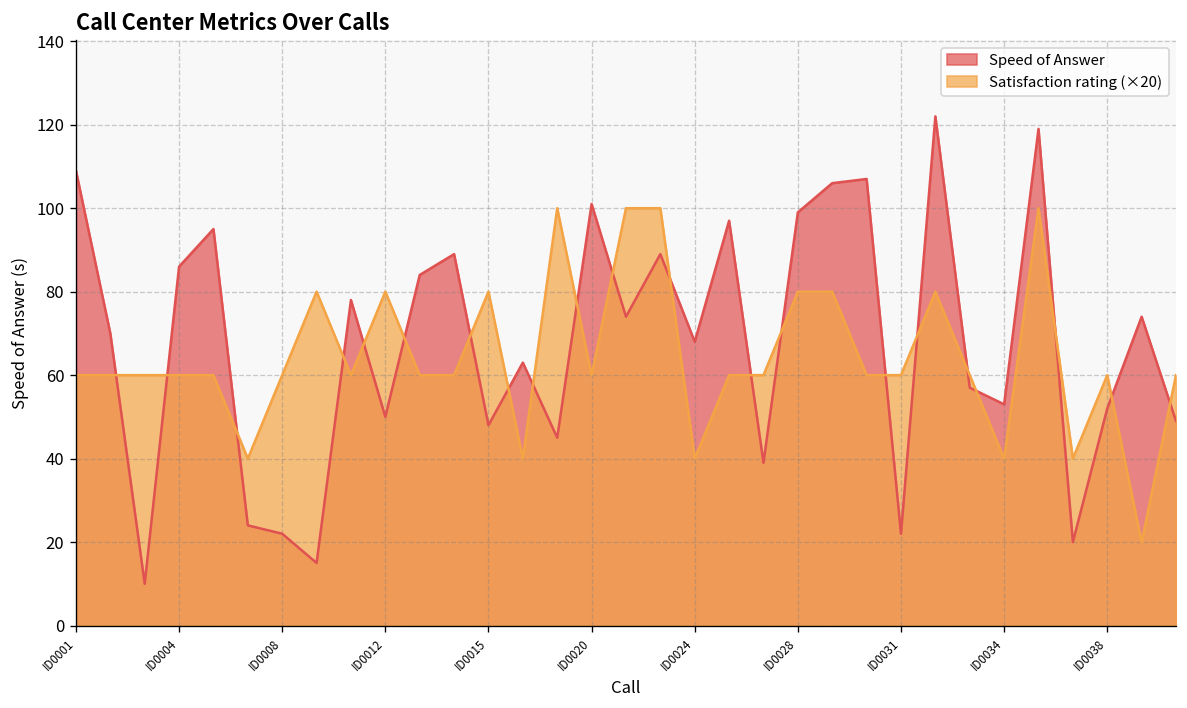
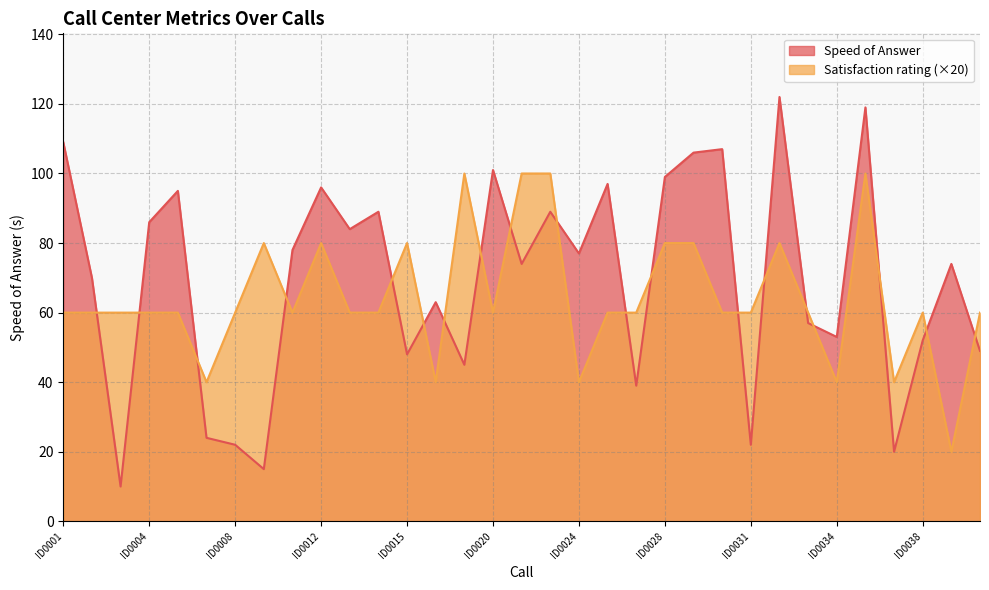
Speed of Answer, ID0012: 50 -> 96
Speed of Answer, ID0024: 68 -> 77
